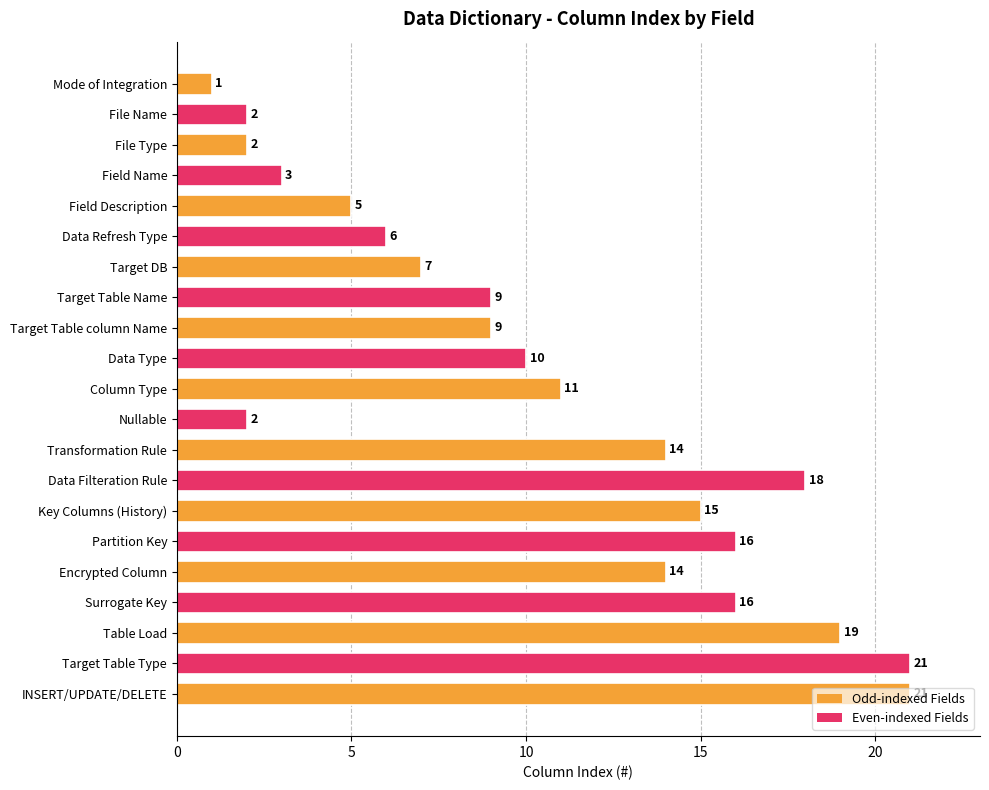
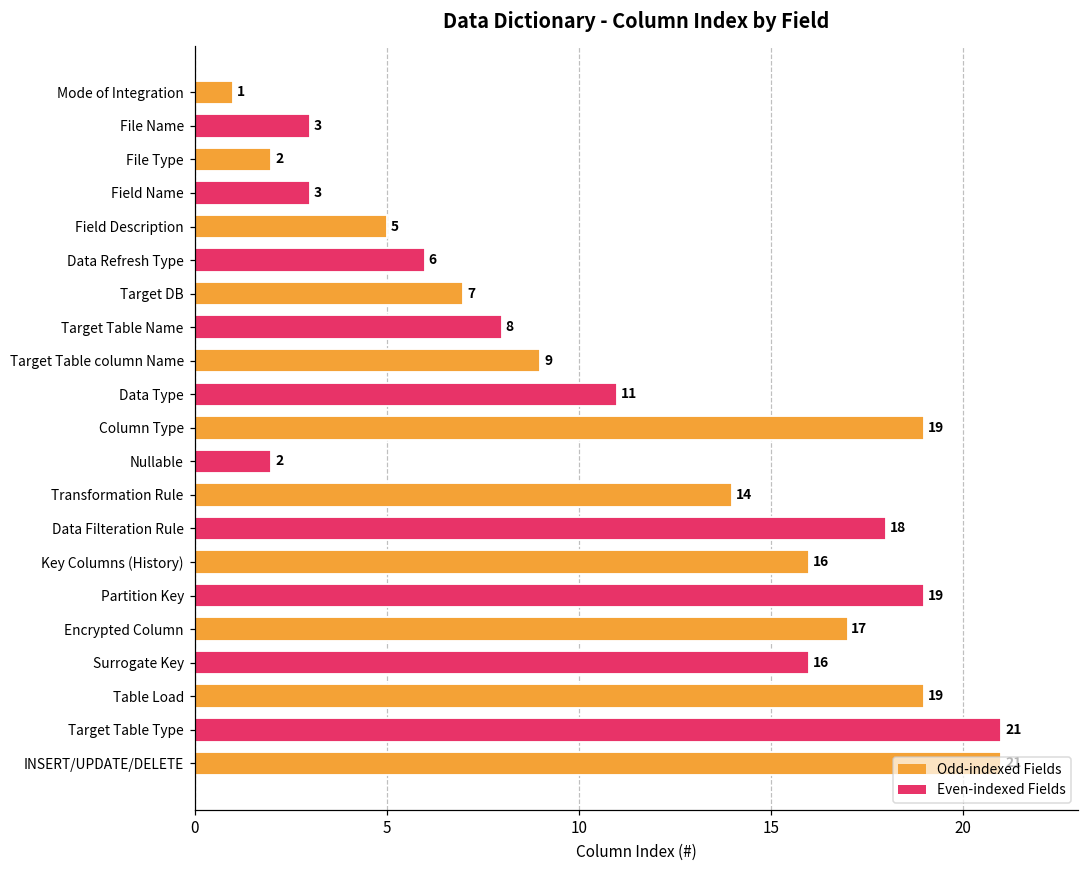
File Name: 2 -> 3
Target Table Name: 9 -> 8
Data Type: 10 -> 11
Column Type: 11 -> 19
Key Columns (History): 15 -> 16
Partition Key: 16 -> 19
Encrypted Column: 14 -> 17
